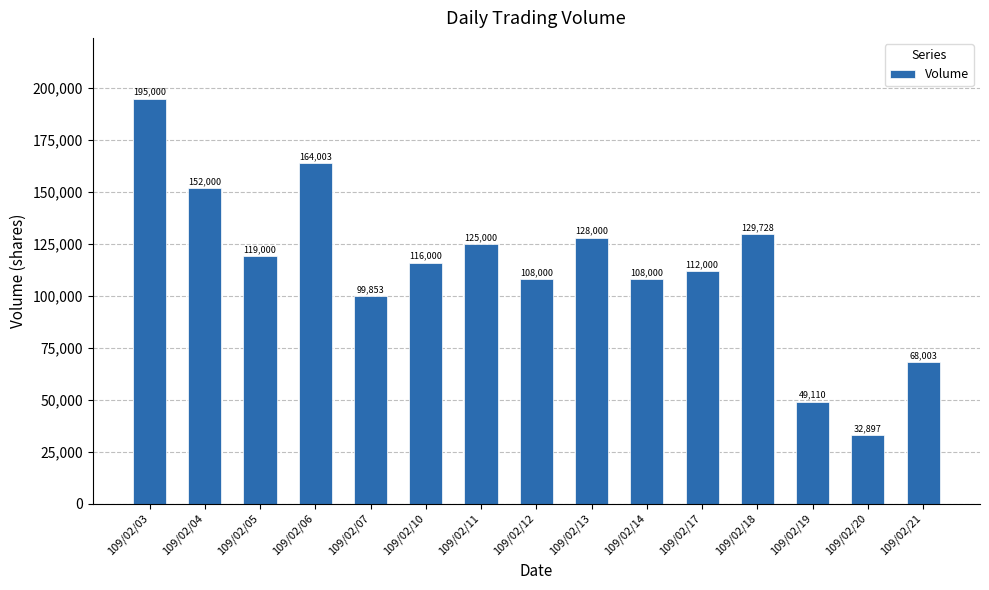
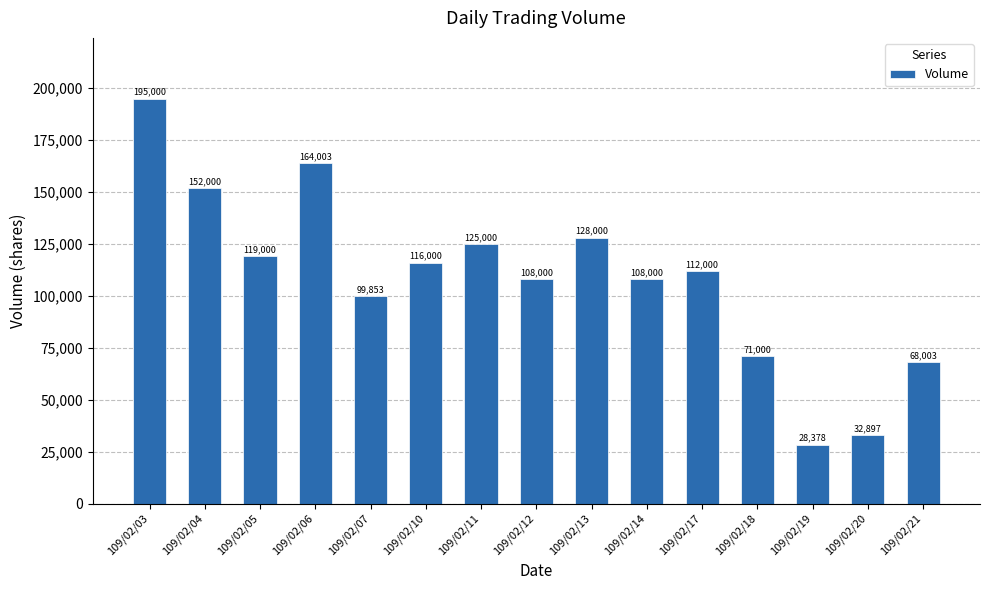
109/02/18: 129,728 -> 71,000
109/02/19: 49,110 -> 28,378
